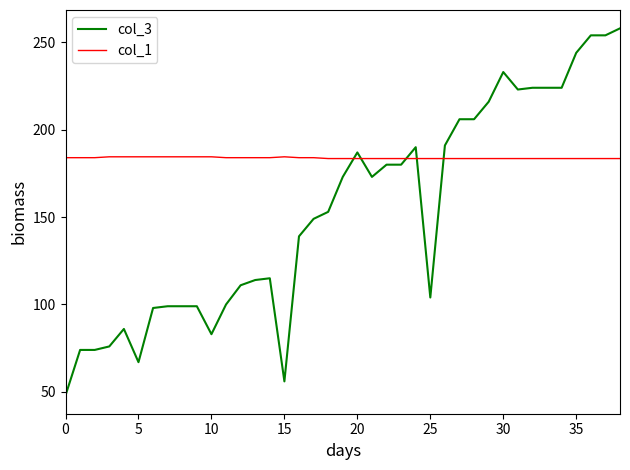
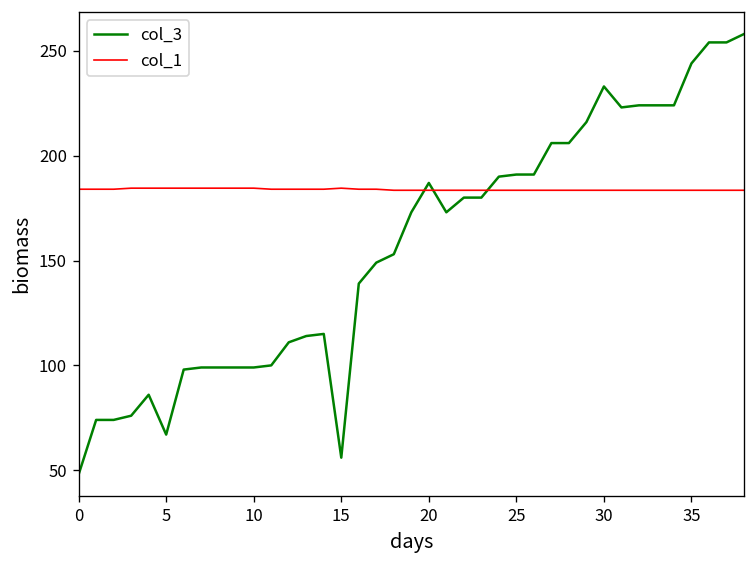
col_3, 10: 83 -> 99
col_3, 25: 104 -> 191
